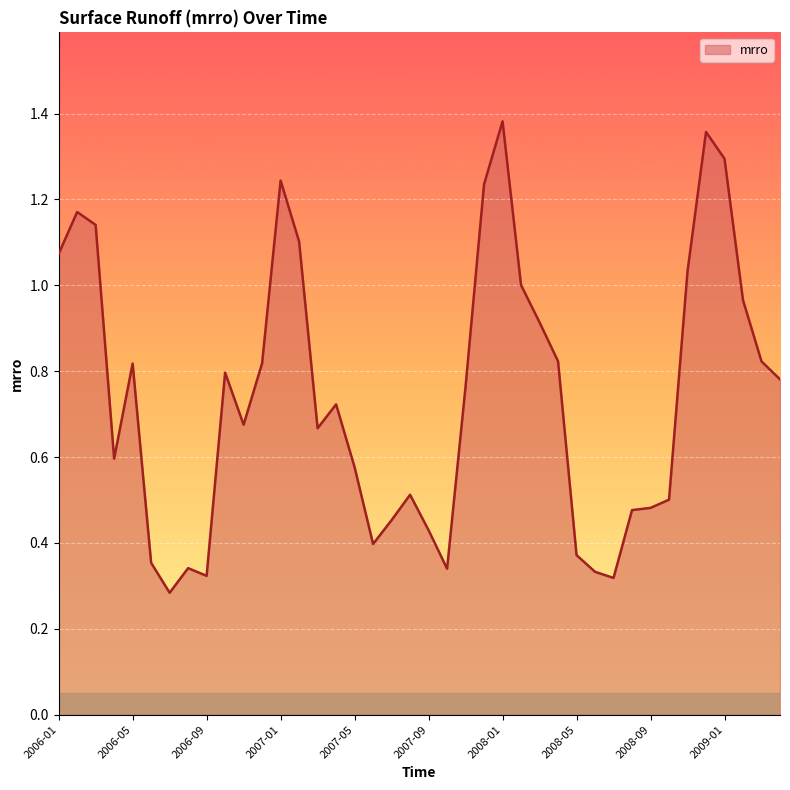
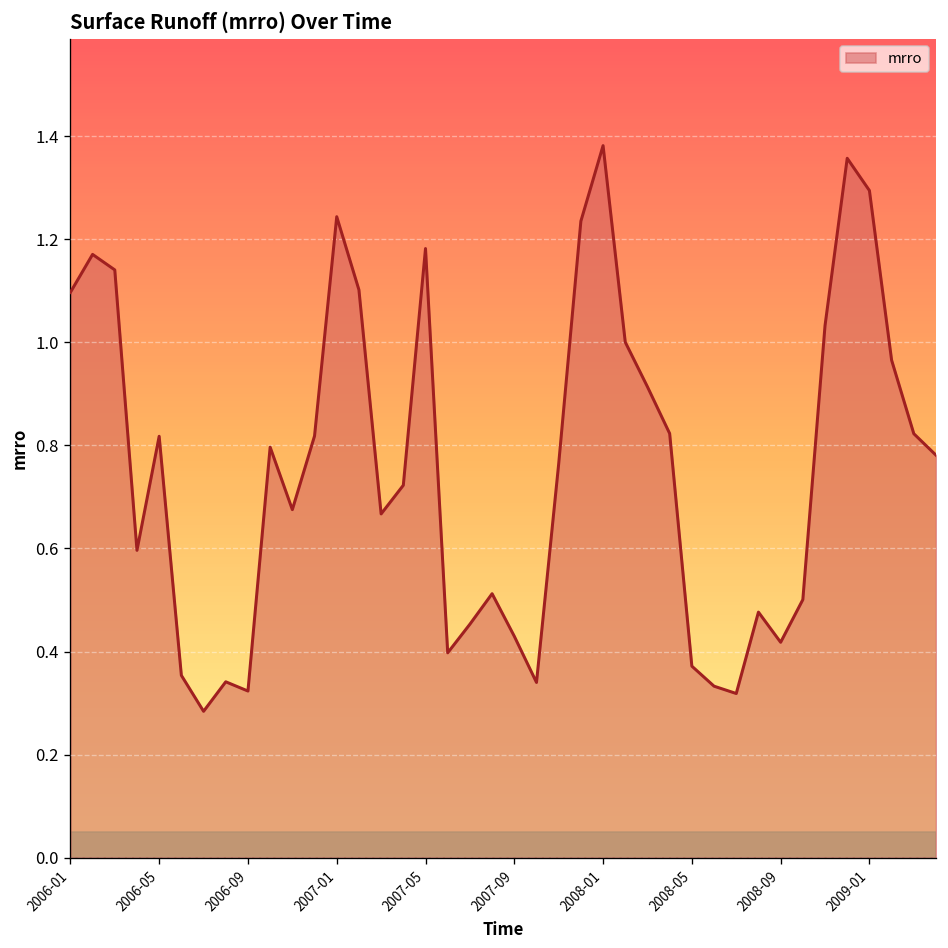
2006-01: 1.07 -> 1.10
2007-05: 0.58 -> 1.18
2008-09: 0.48 -> 0.42
